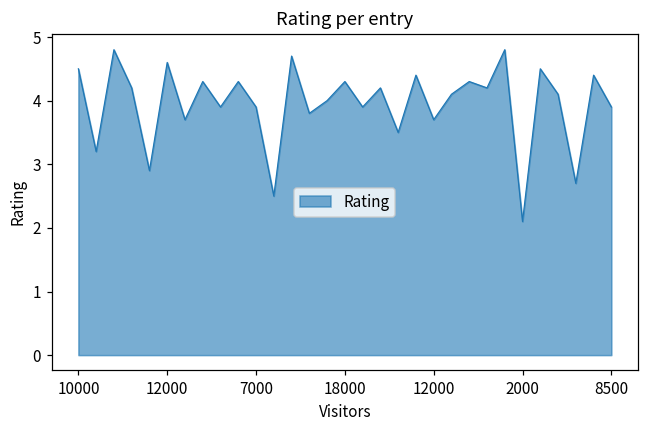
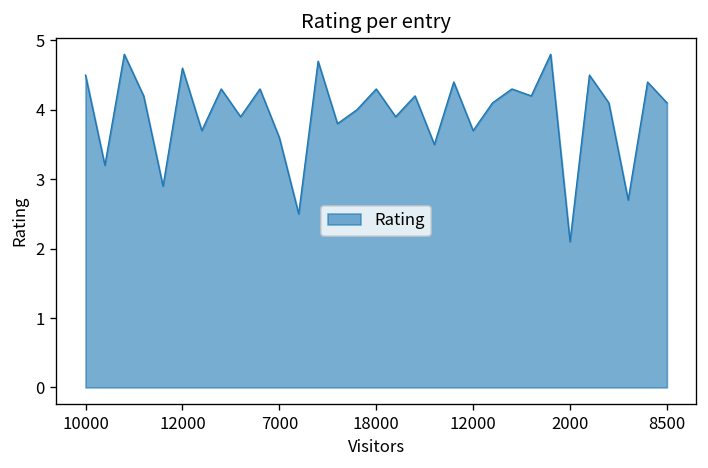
7000: 3.9 -> 3.6
8500: 3.9 -> 4.1
